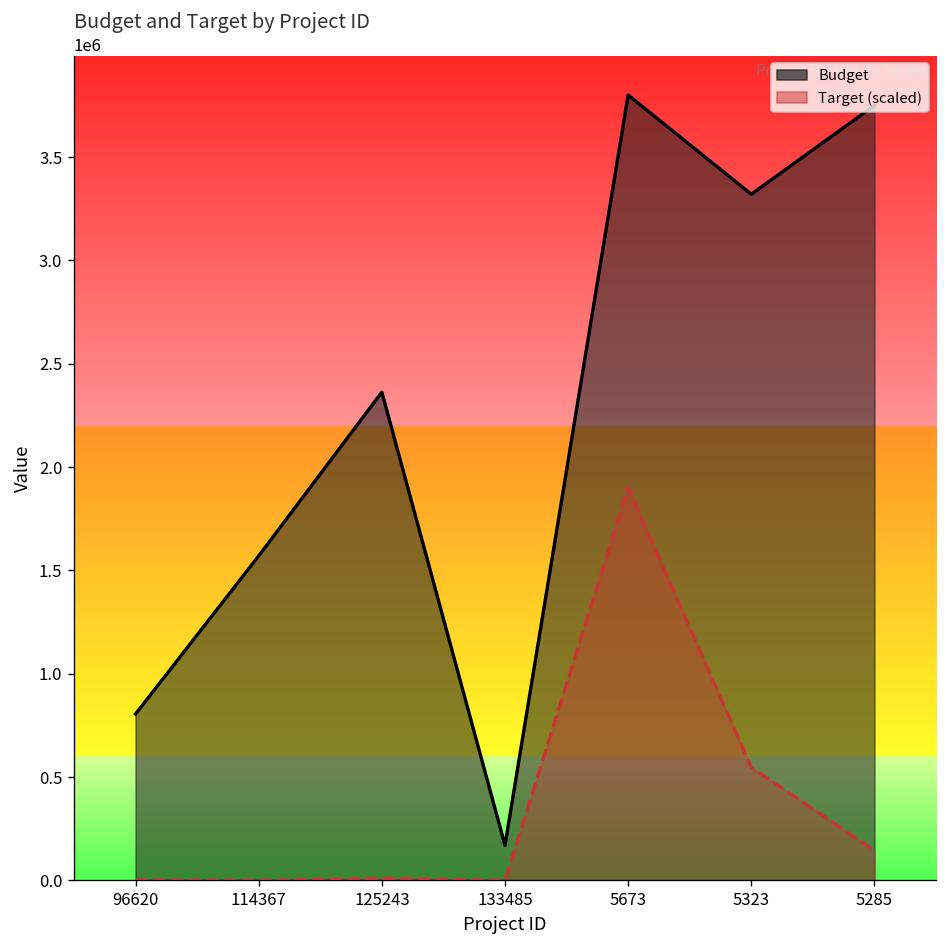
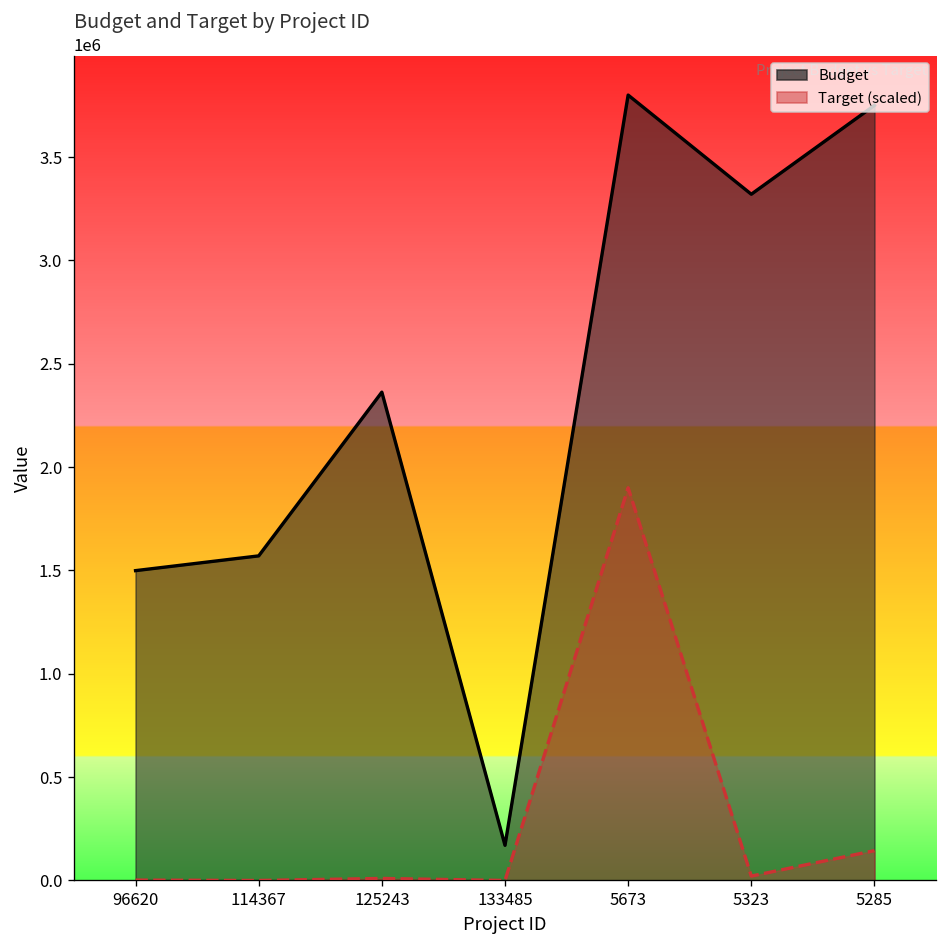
Budget, 96620: 810000 -> 1500000
Target (scaled), 5323: 550000 -> 20000
